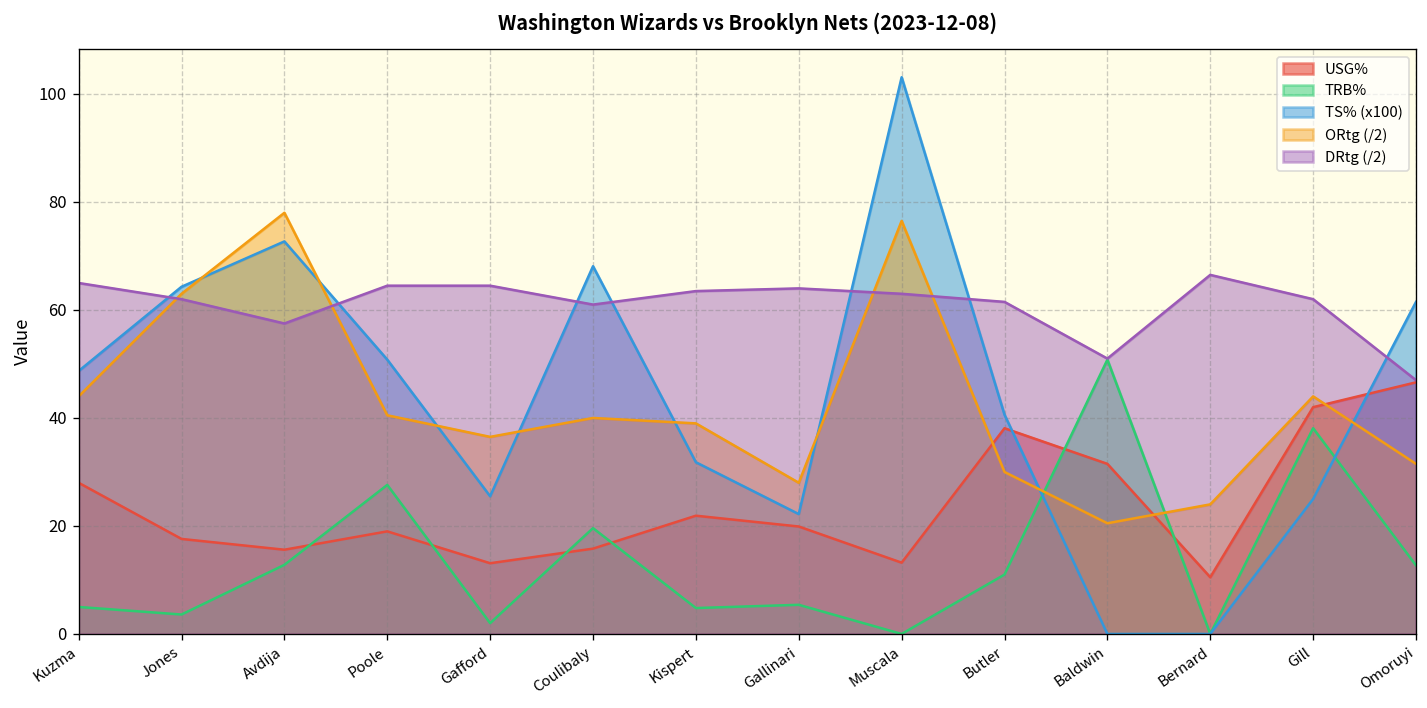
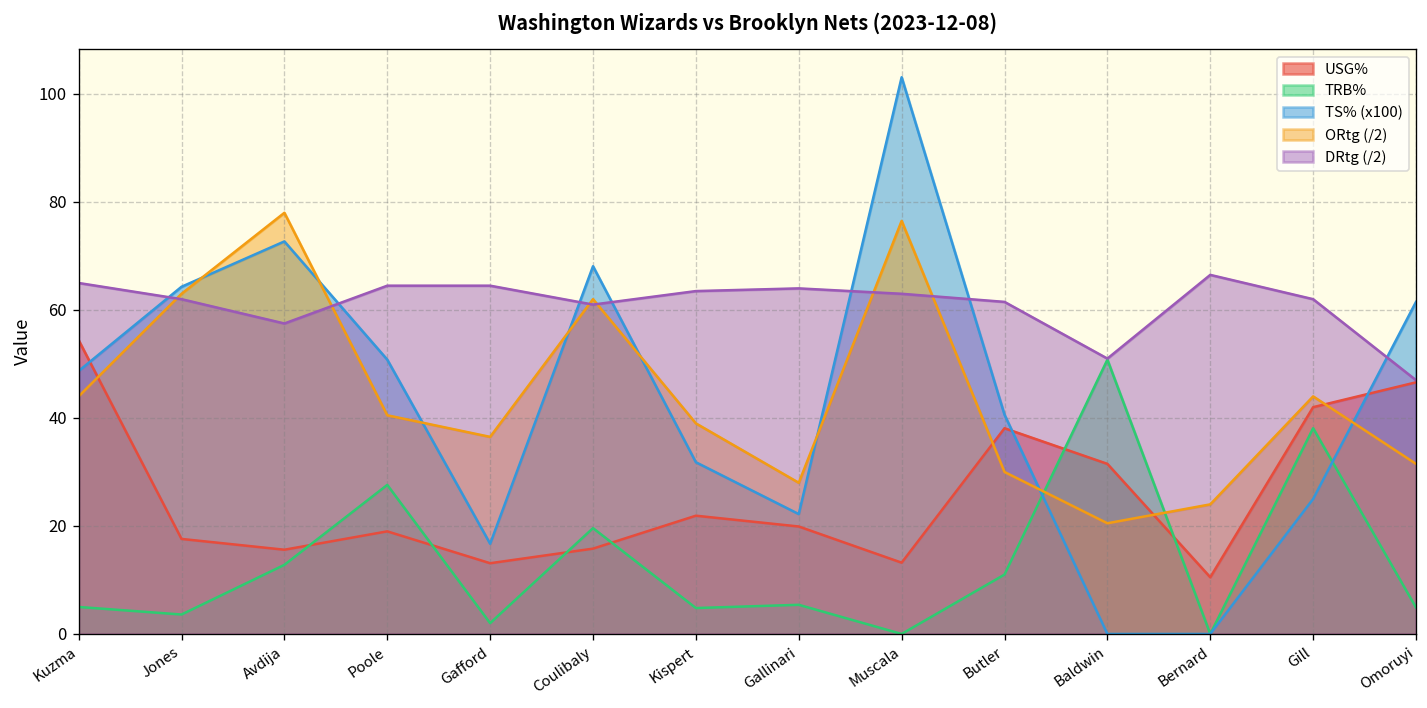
USG%, Kuzma: 28 -> 54
TS% (x100), Gafford: 26 -> 17
ORtg (/2), Coulibaly: 40 -> 62
TRB%, Omoruyi: 13 -> 5
